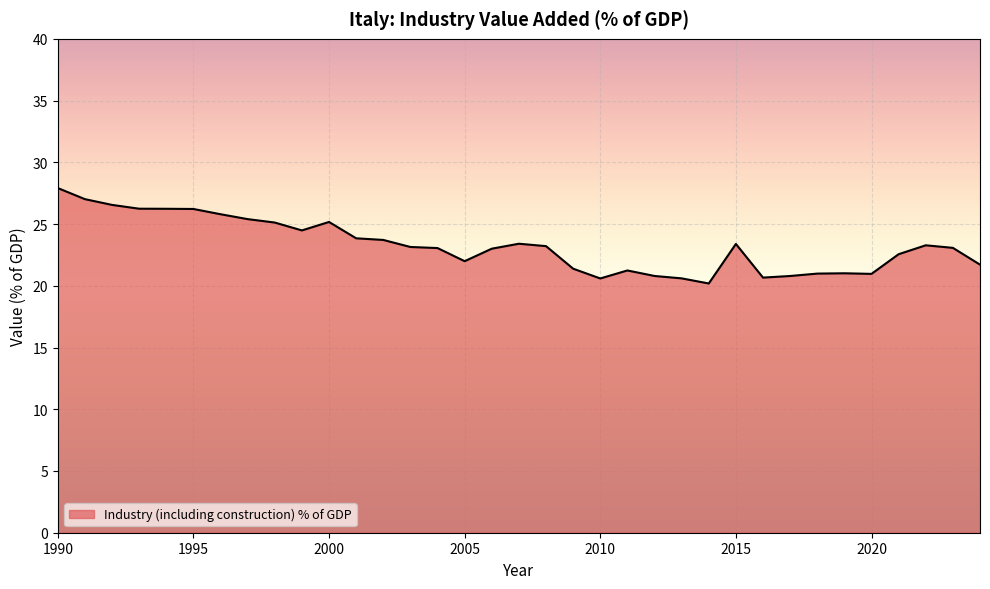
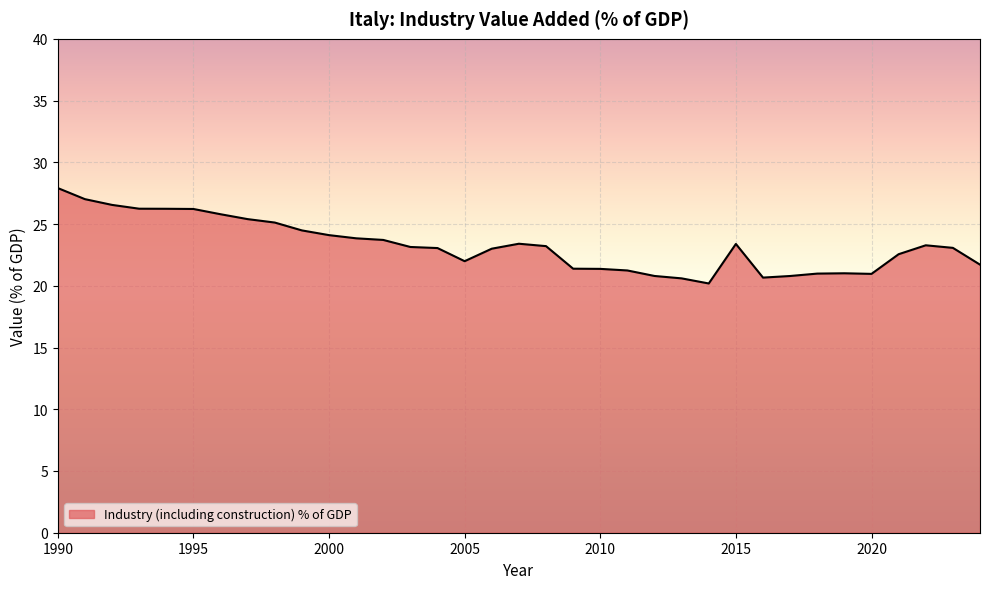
2000: 25.2 -> 24.1
2010: 20.6 -> 21.4
